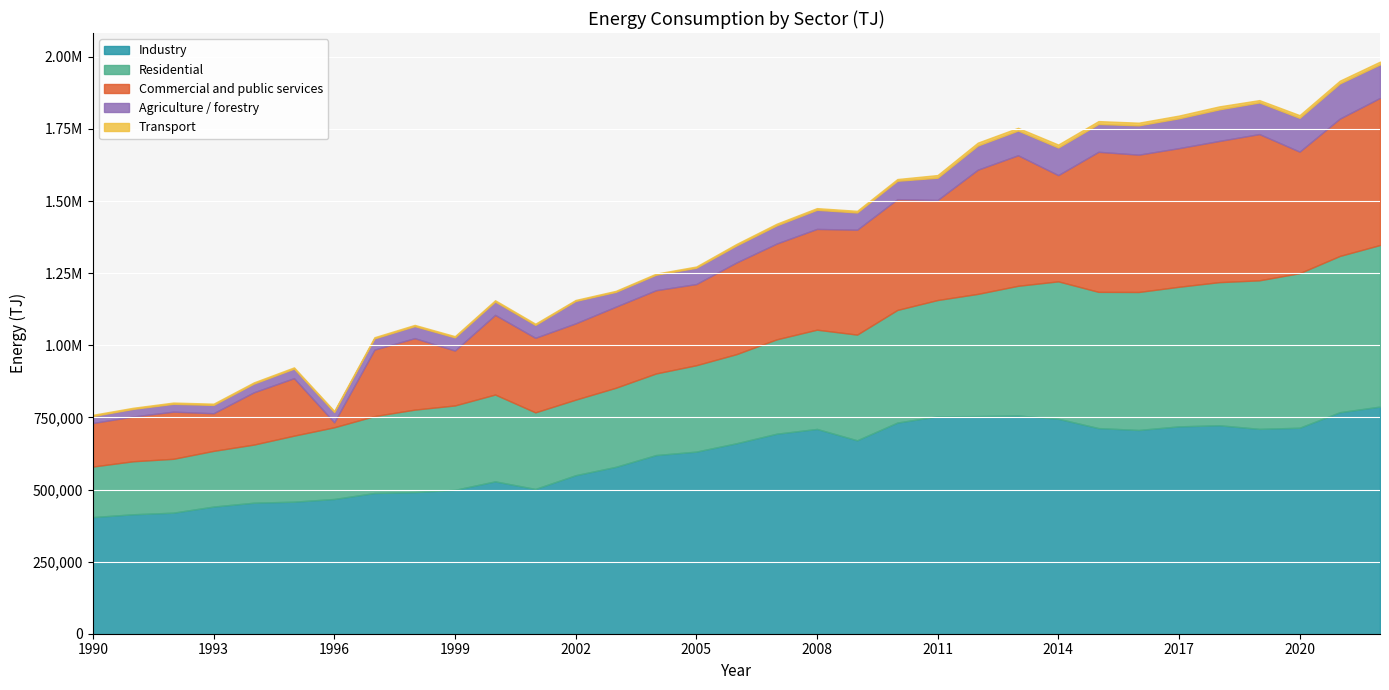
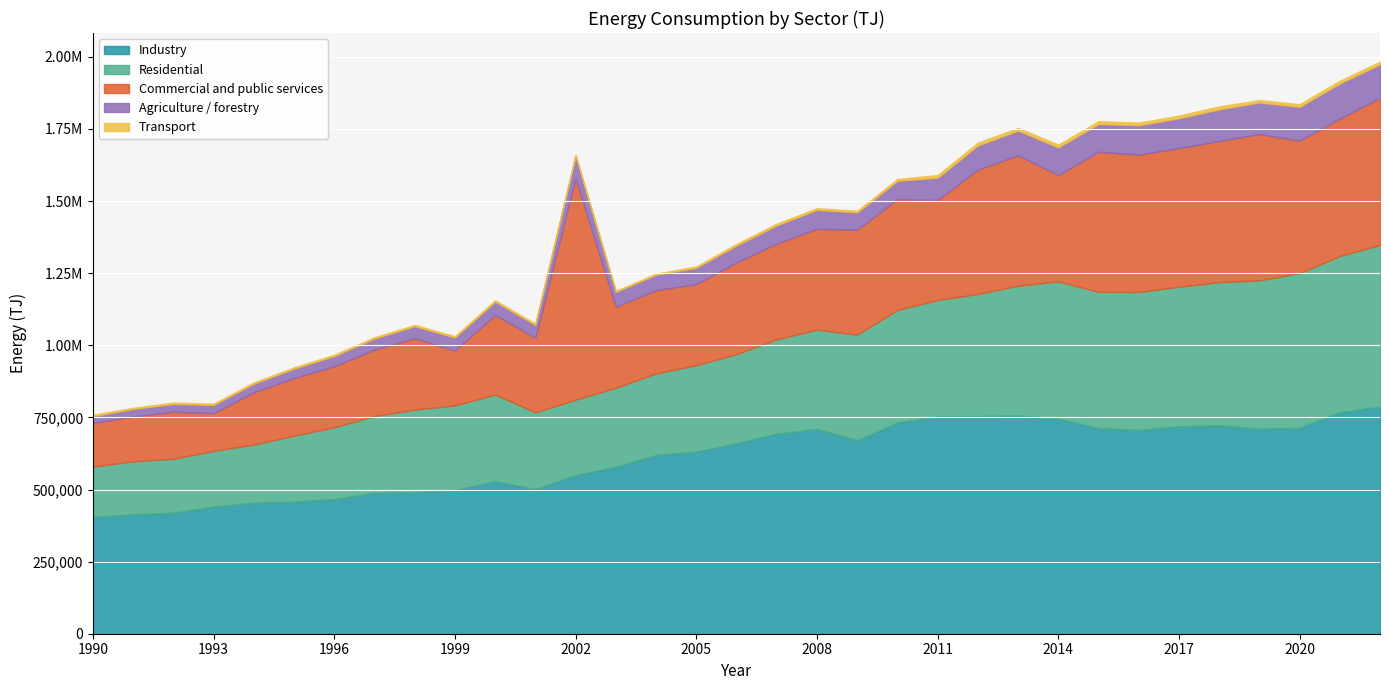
Commercial and public services, 1996: 20,000 -> 210,000
Commercial and public services, 2002: 260,000 -> 770,000
Commercial and public services, 2020: 420,000 -> 460,000
